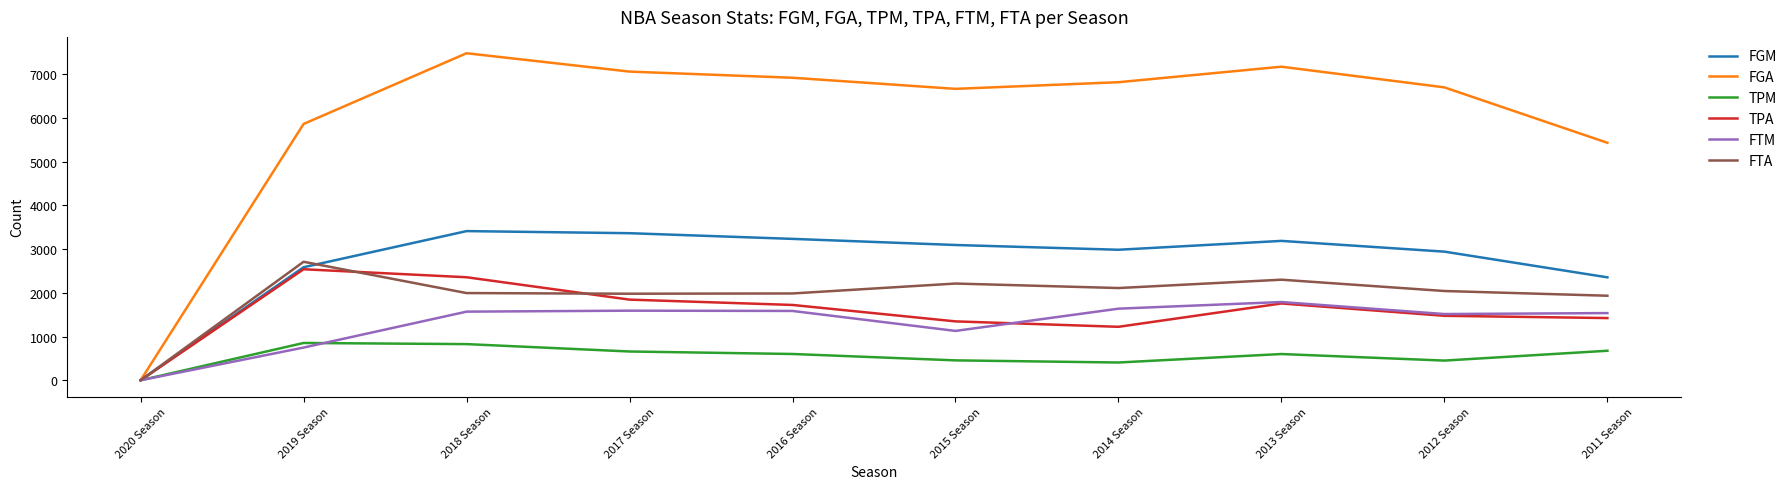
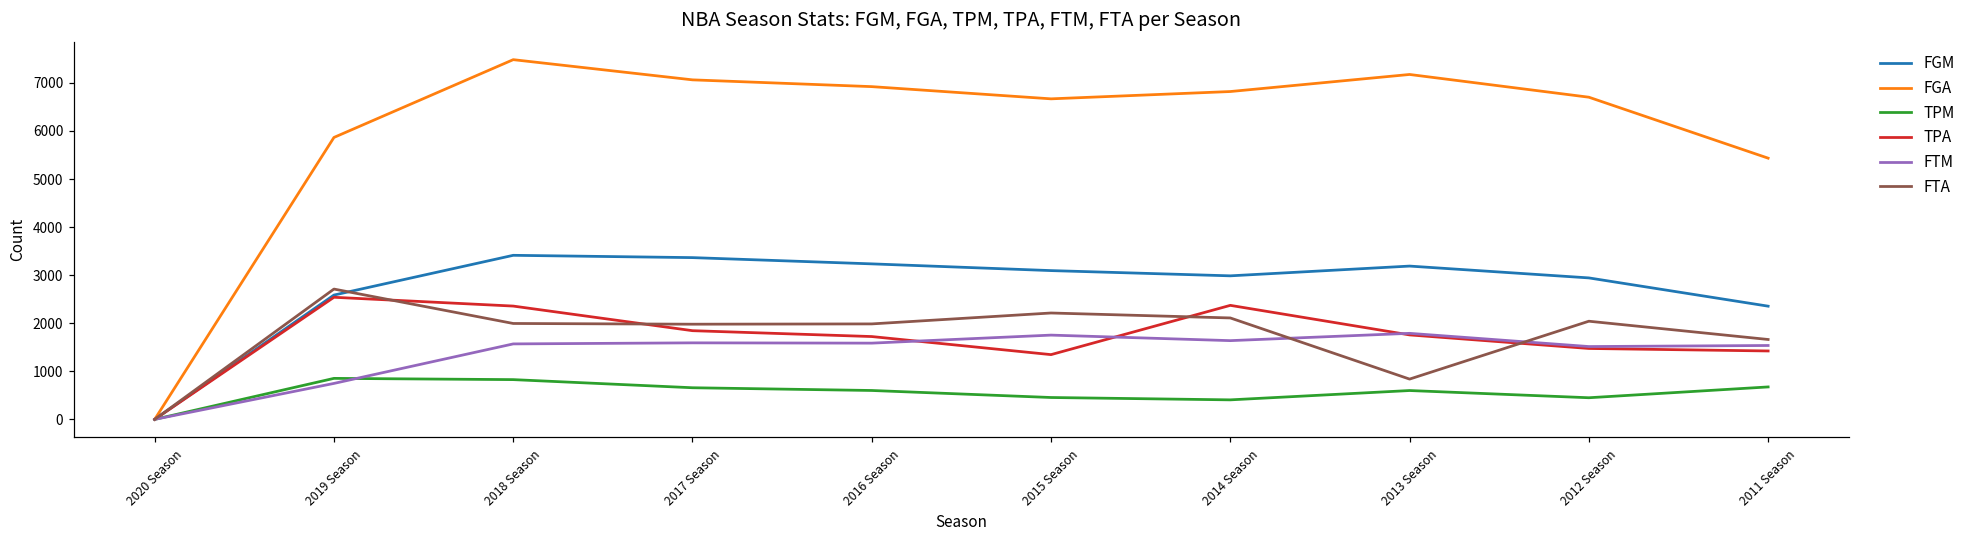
FTM, 2015 Season: 1100 -> 1800
TPA, 2014 Season: 1200 -> 2400
FTA, 2013 Season: 2300 -> 800
FTA, 2011 Season: 1900 -> 1700
